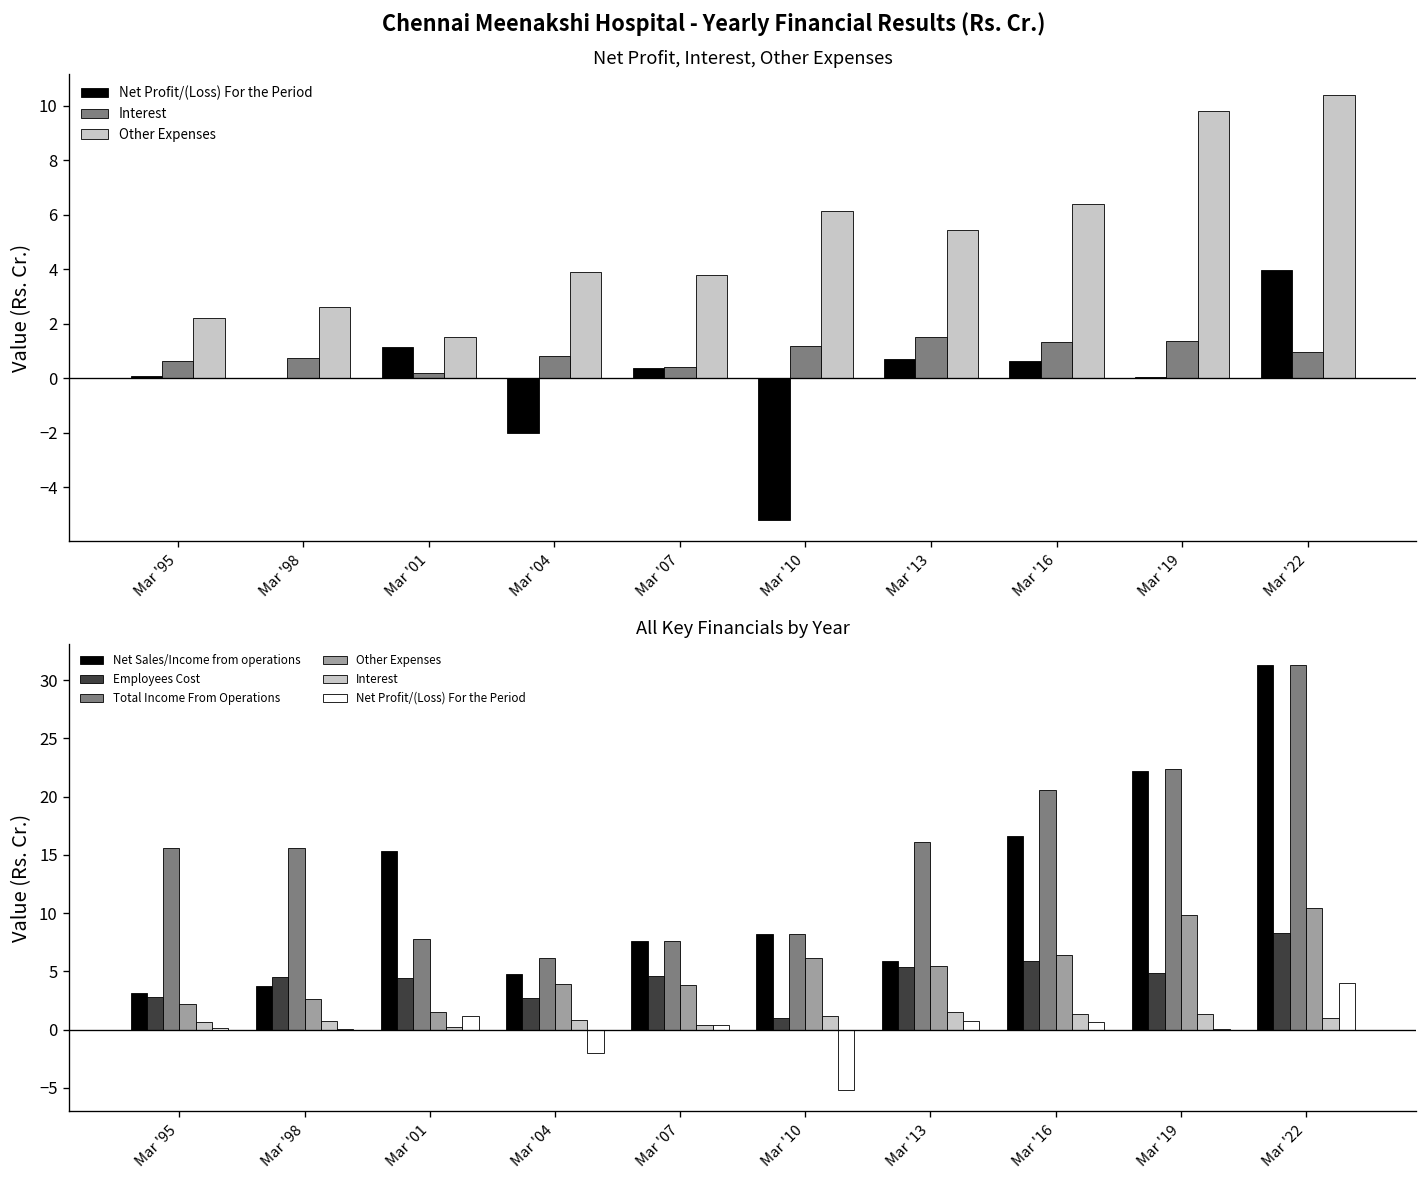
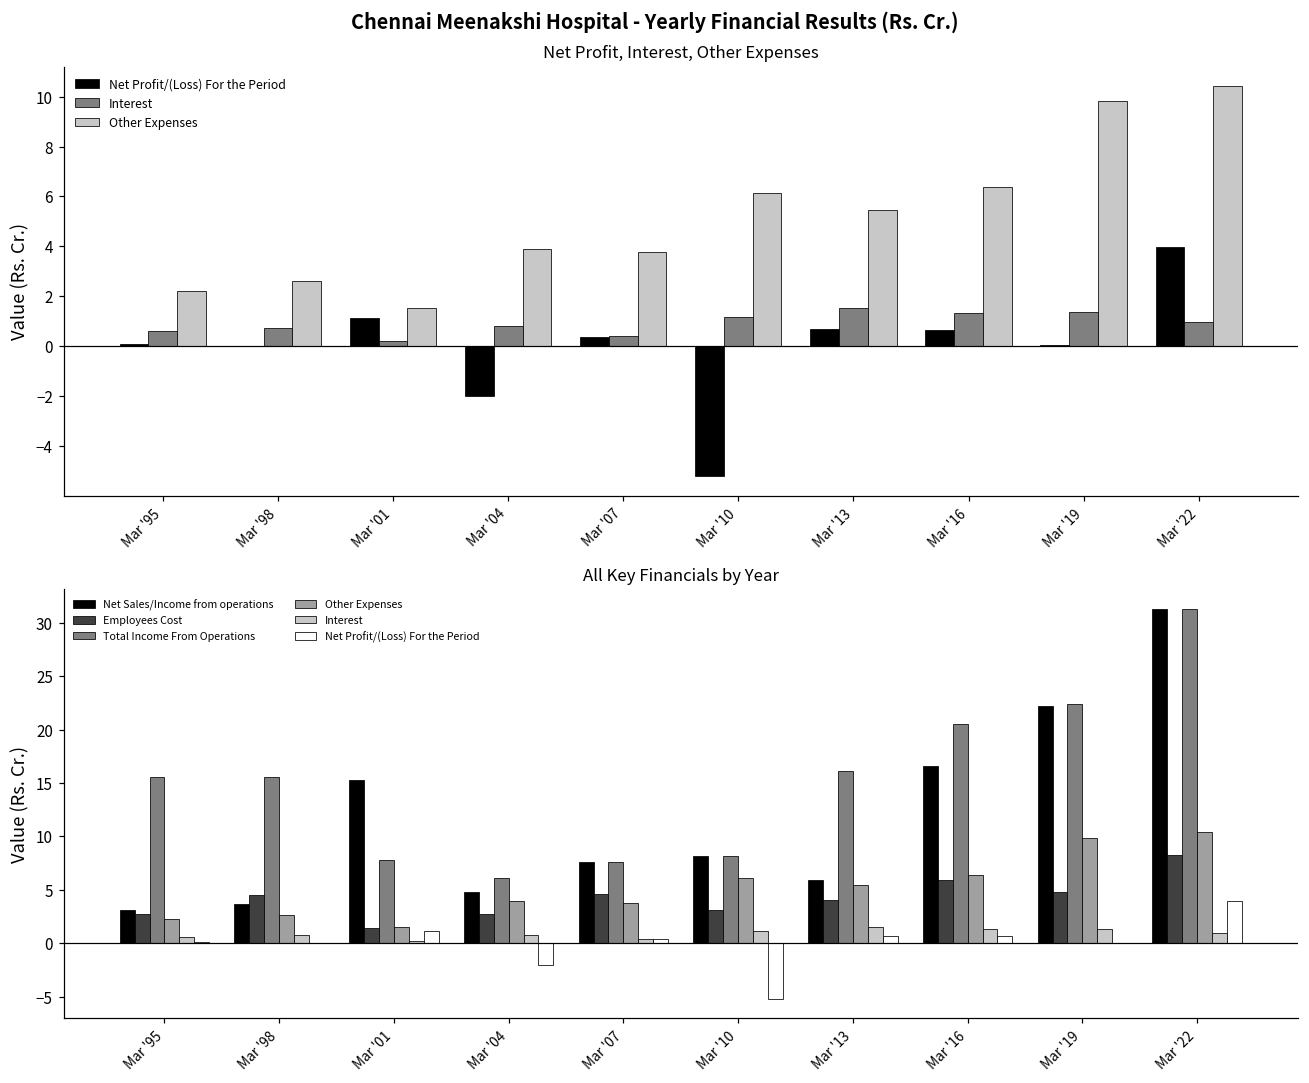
All Key Financials by Year, Employees Cost, Mar '01: 4 -> 1
All Key Financials by Year, Employees Cost, Mar '10: 1 -> 3
All Key Financials by Year, Employees Cost, Mar '13: 5 -> 4
